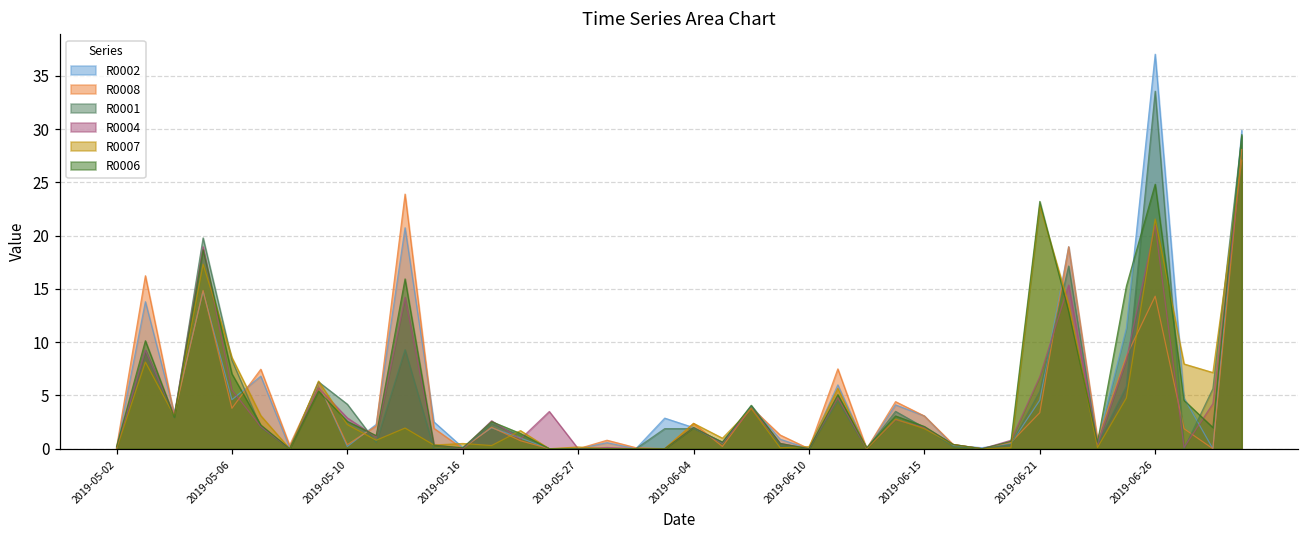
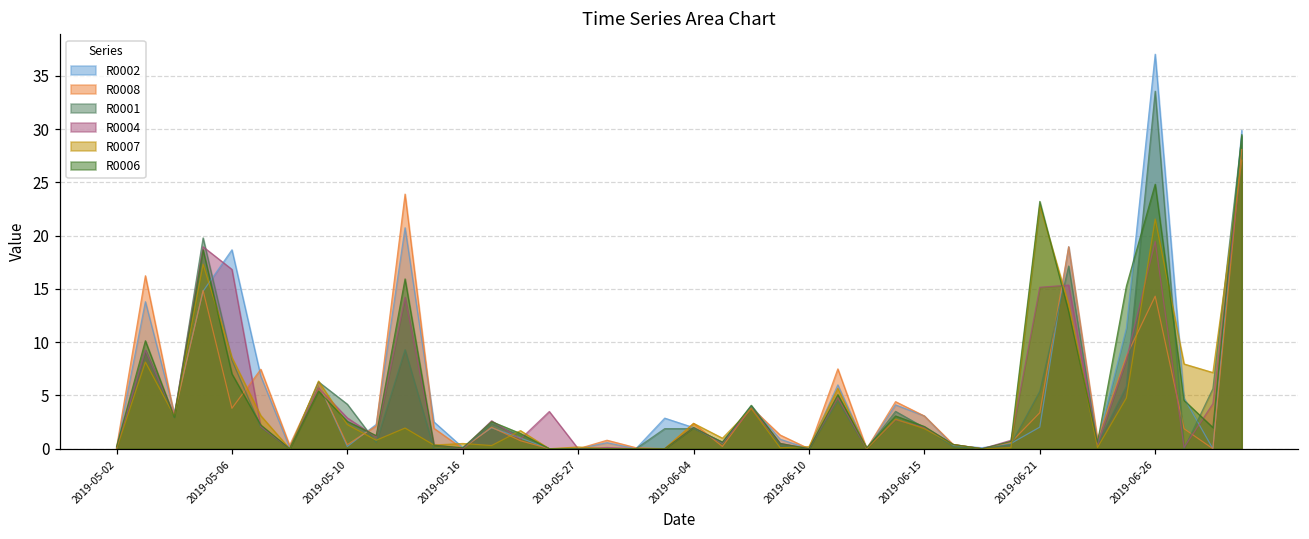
R0002, 2019-05-06: 5 -> 19
R0004, 2019-05-06: 6 -> 17
R0002, 2019-06-21: 5 -> 2
R0004, 2019-06-21: 7 -> 15
R0004, 2019-06-26: 21 -> 19
